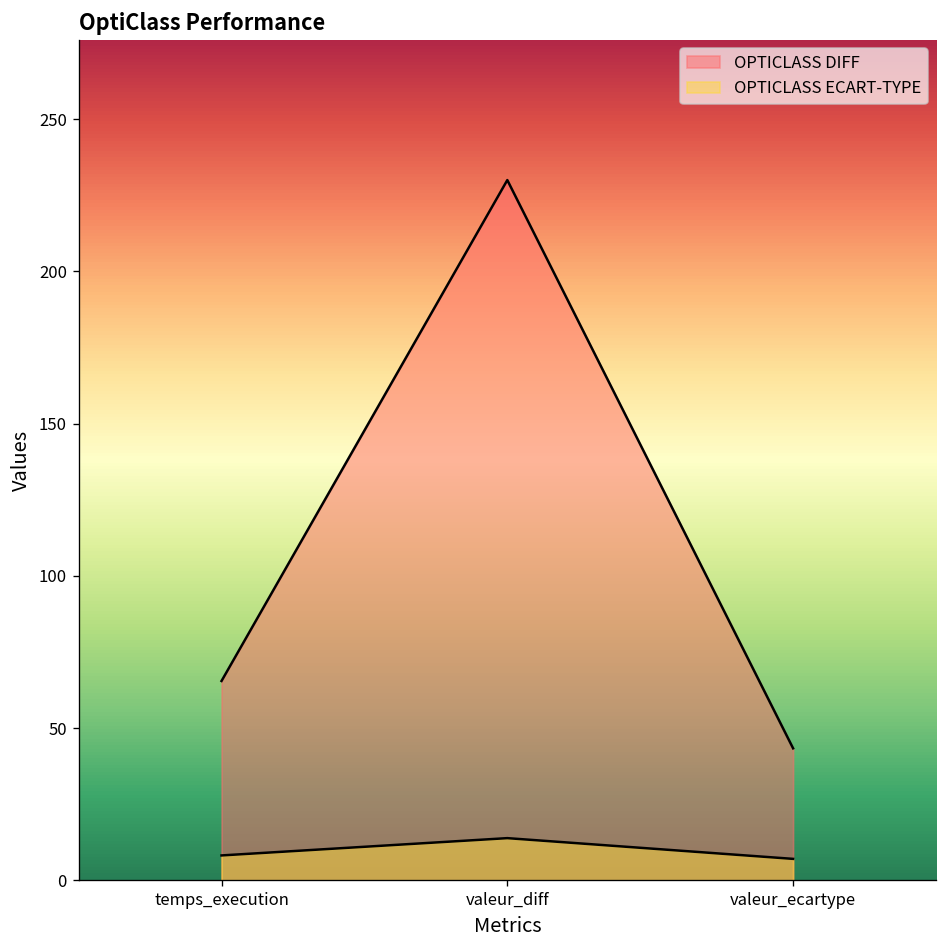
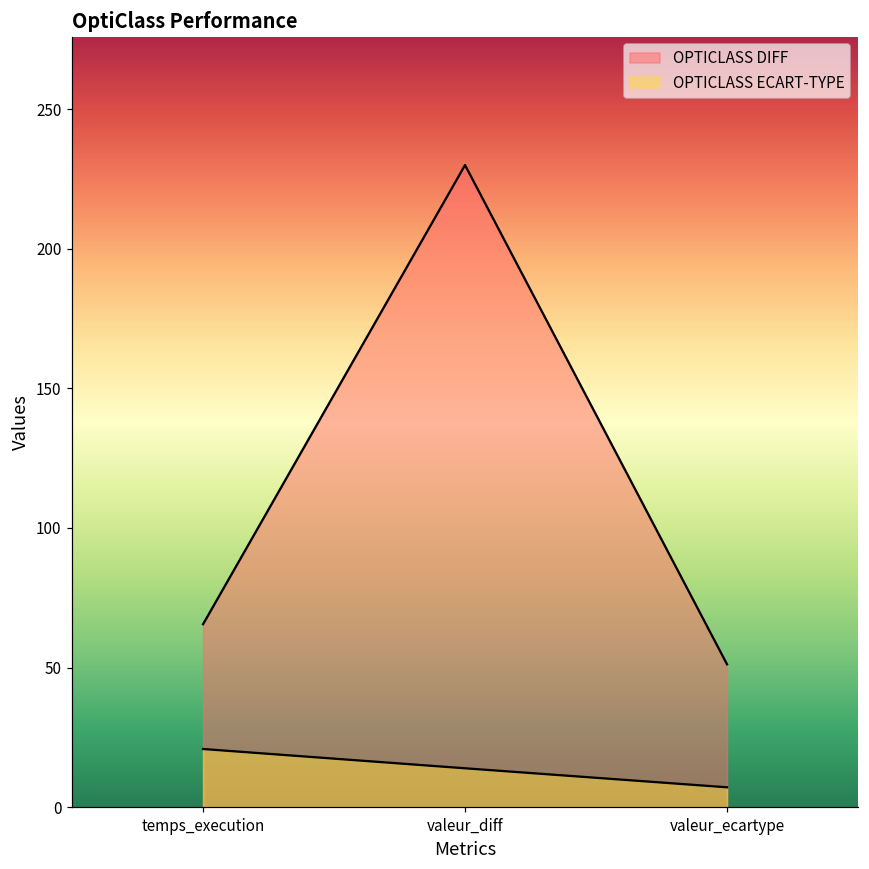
OPTICLASS ECART-TYPE, temps_execution: 8 -> 21
OPTICLASS DIFF, valeur_ecartype: 43 -> 51
